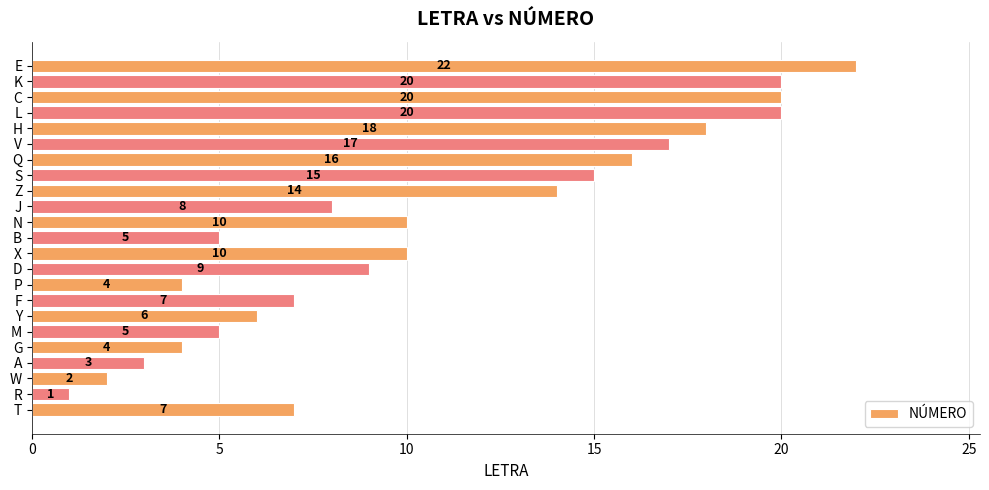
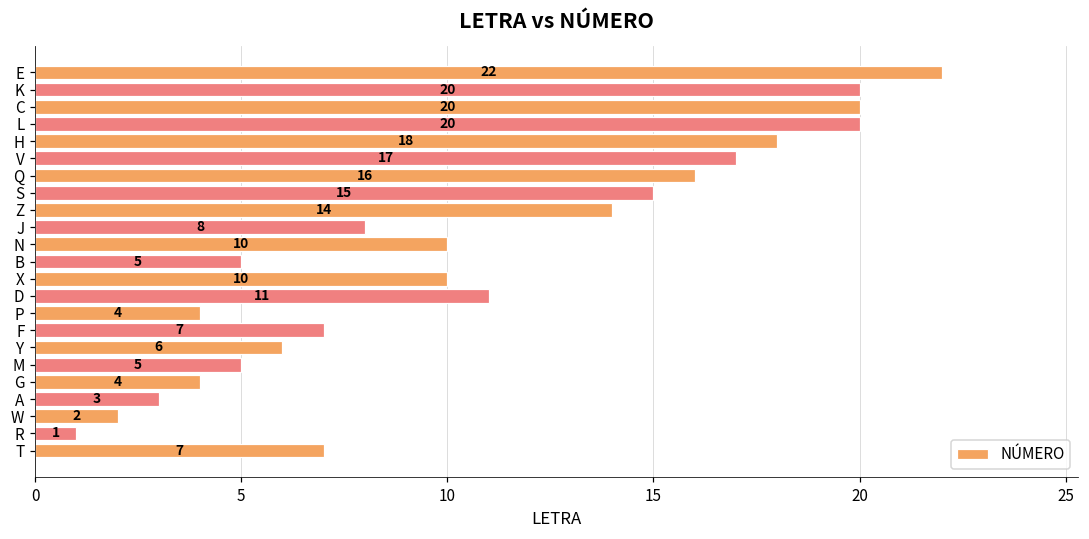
D: 9 -> 11
